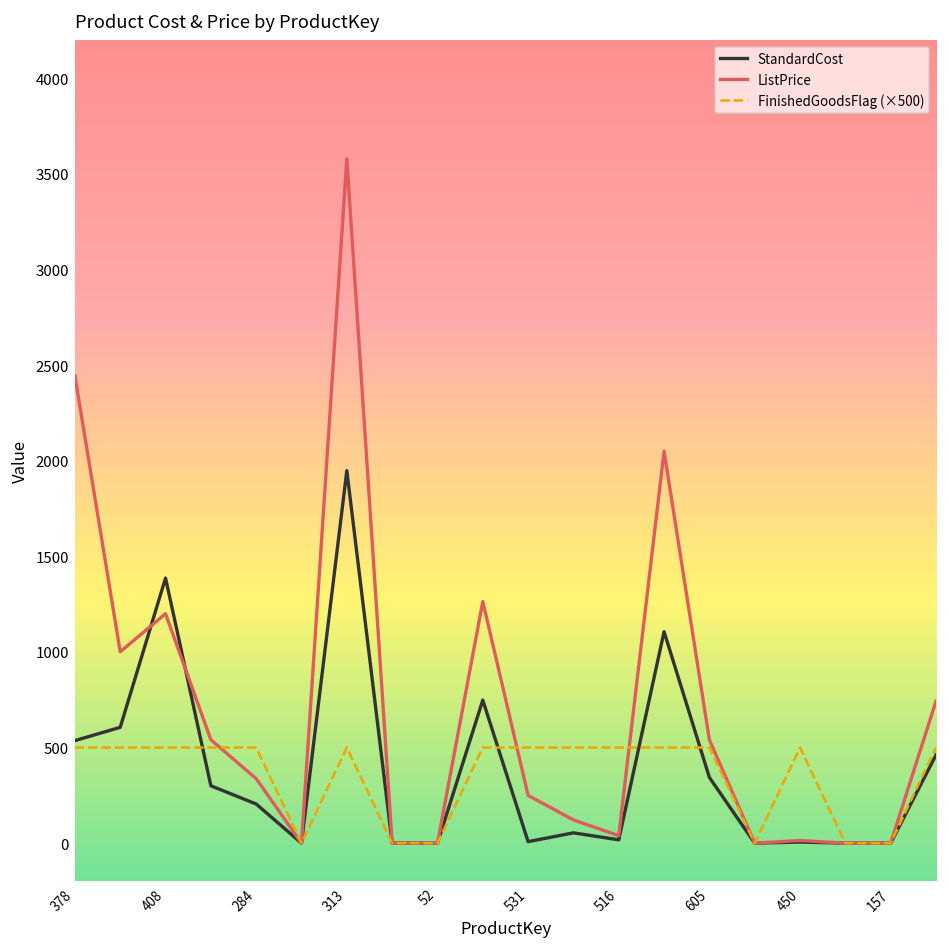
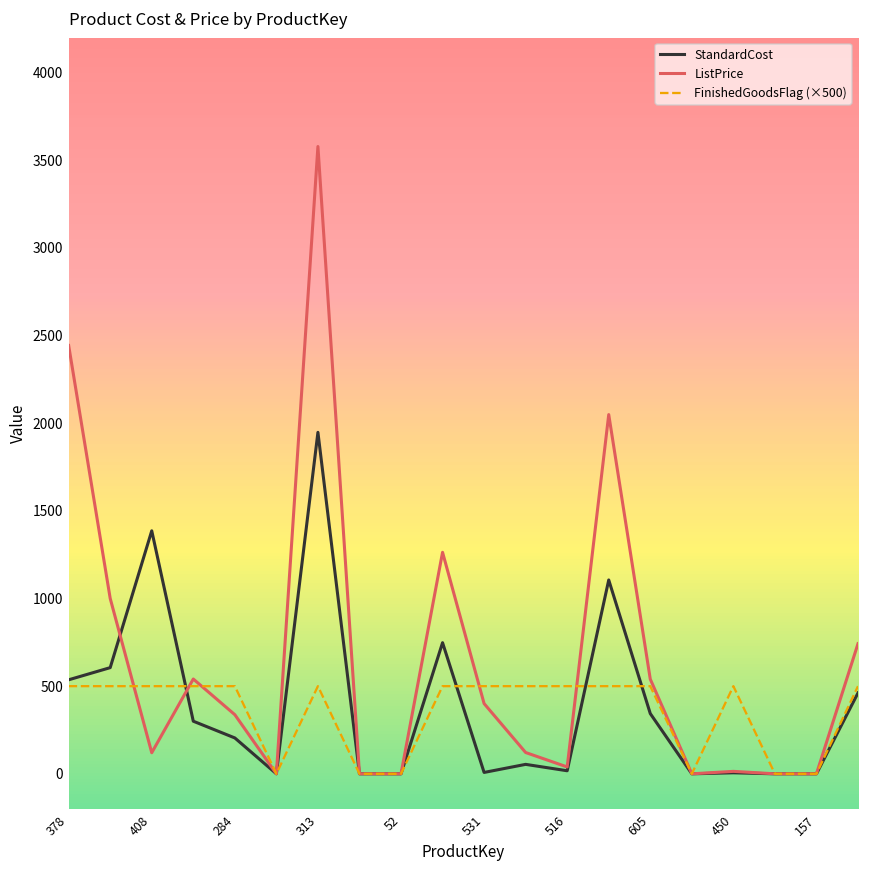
ListPrice, 408: 1200 -> 120
ListPrice, 531: 250 -> 400
